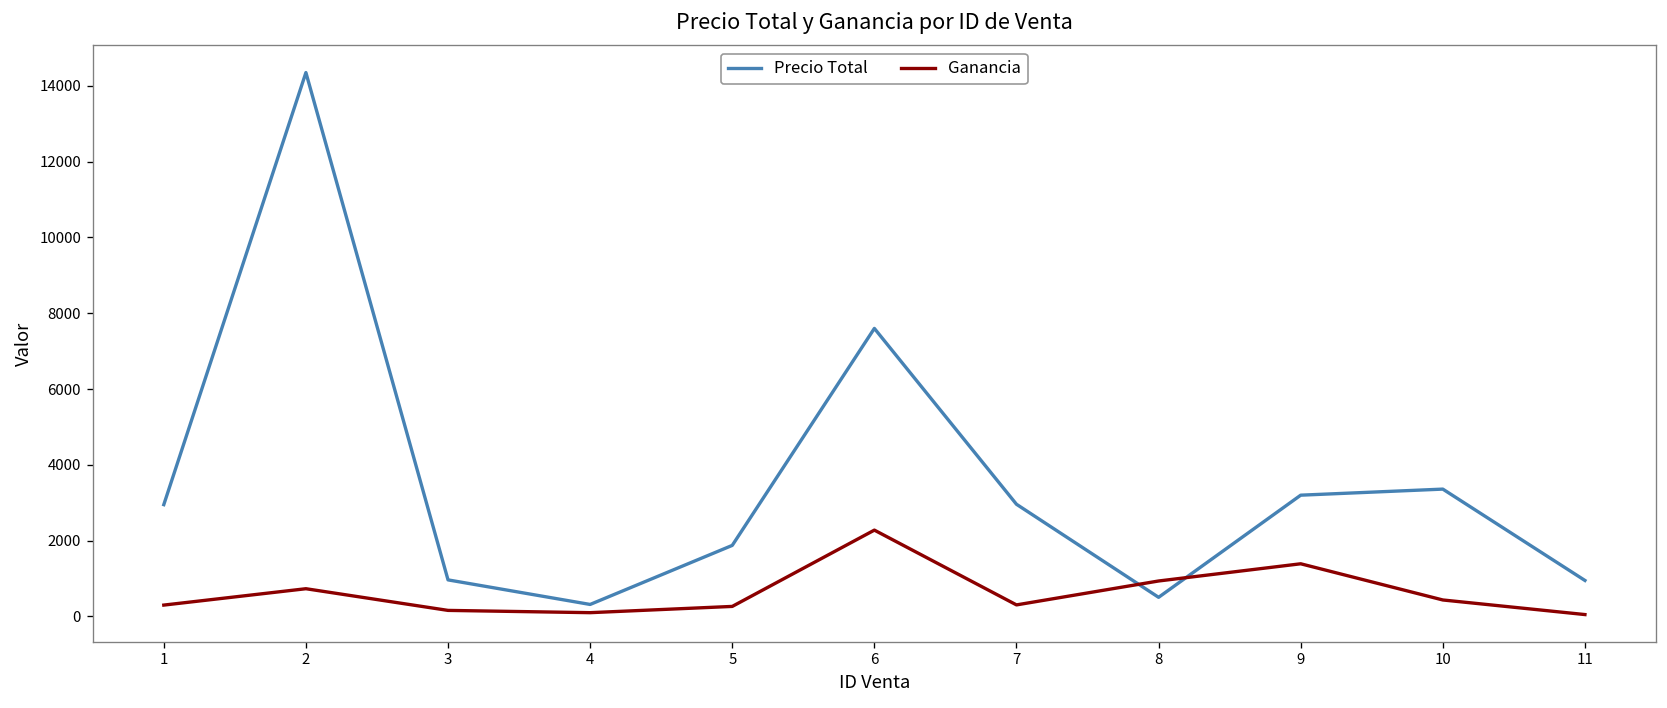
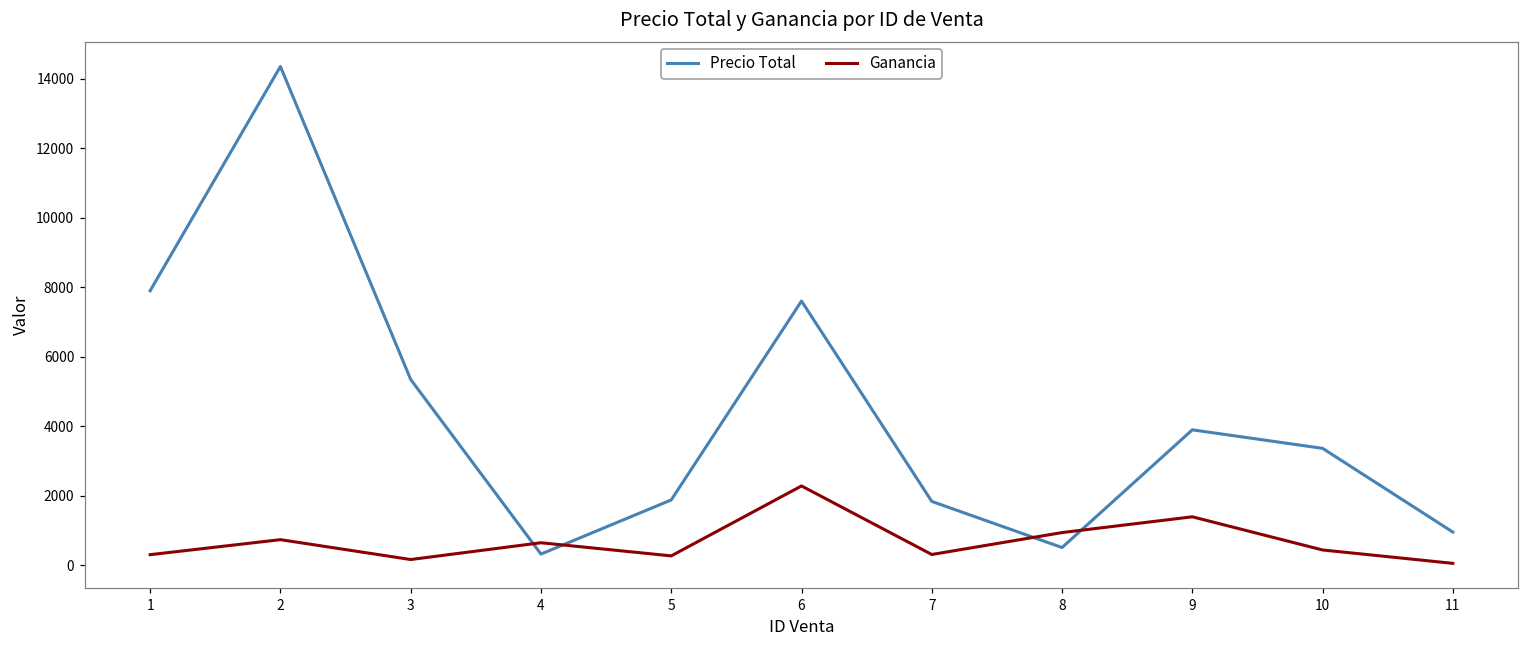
Precio Total, 1: 3000 -> 7900
Precio Total, 3: 1000 -> 5300
Ganancia, 4: 100 -> 600
Precio Total, 7: 3000 -> 1800
Precio Total, 9: 3200 -> 3900
